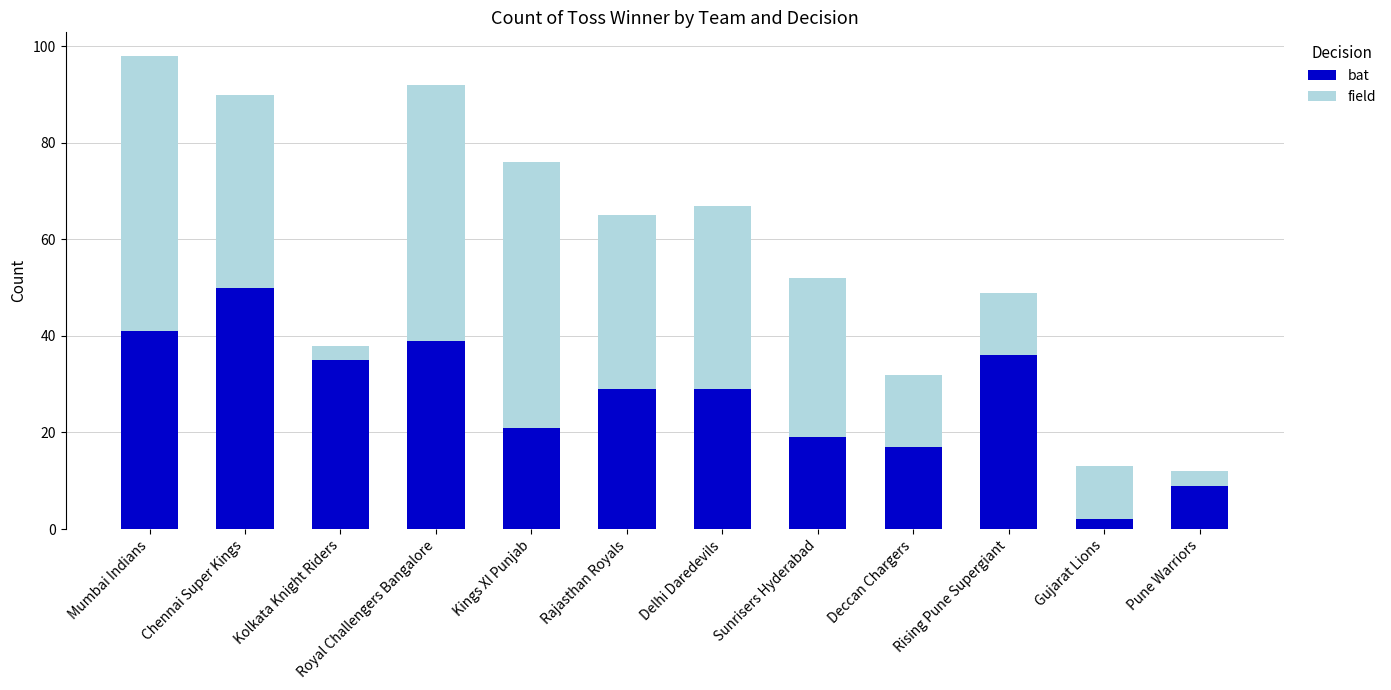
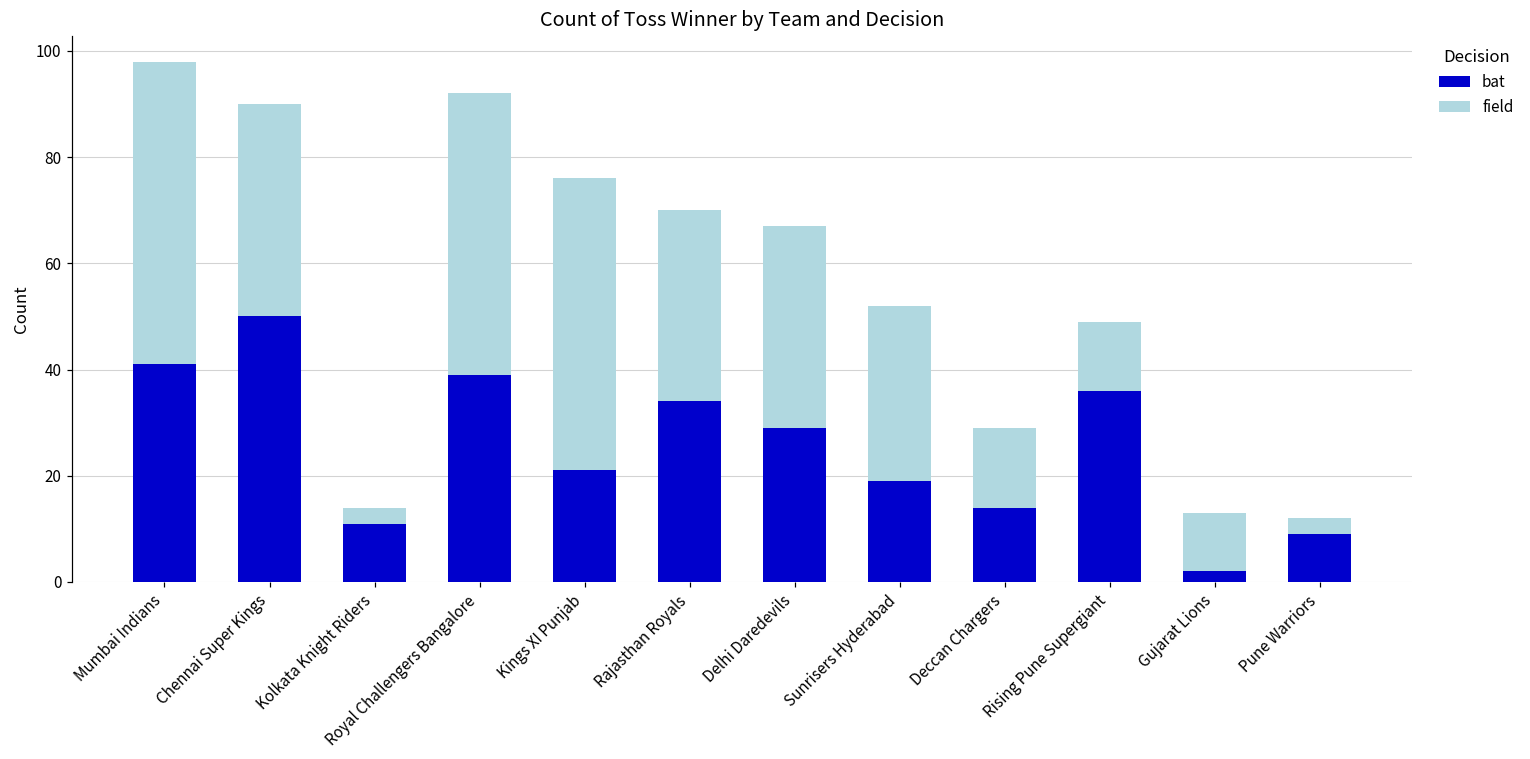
bat, Kolkata Knight Riders: 35 -> 11
bat, Rajasthan Royals: 29 -> 34
bat, Deccan Chargers: 17 -> 14
